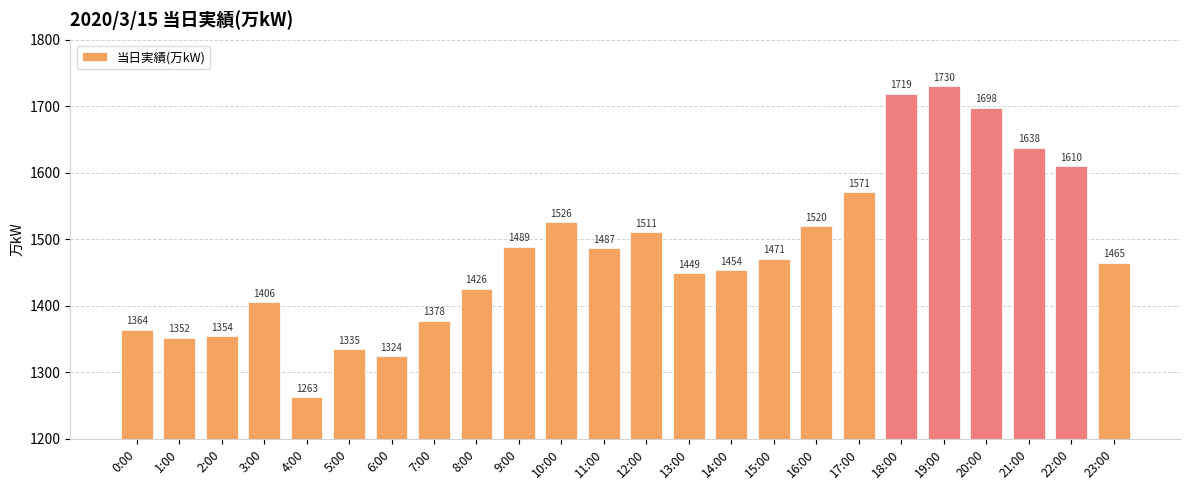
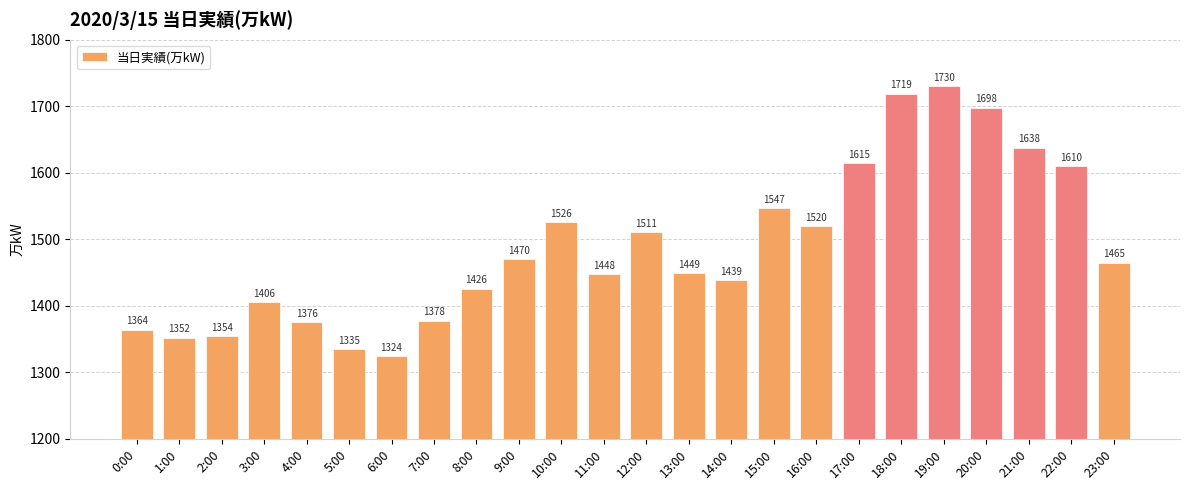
4:00: 1263 -> 1376
9:00: 1489 -> 1470
11:00: 1487 -> 1448
14:00: 1454 -> 1439
15:00: 1471 -> 1547
17:00: 1571 -> 1615
